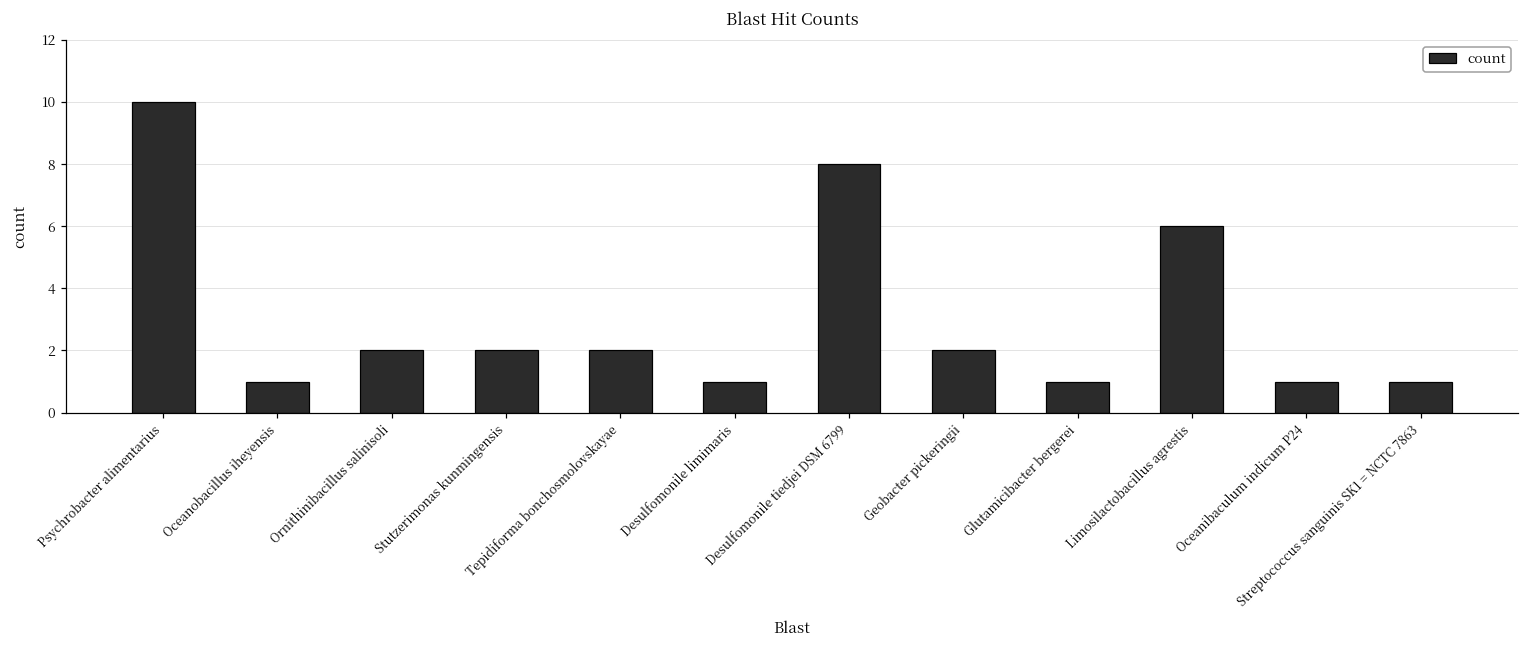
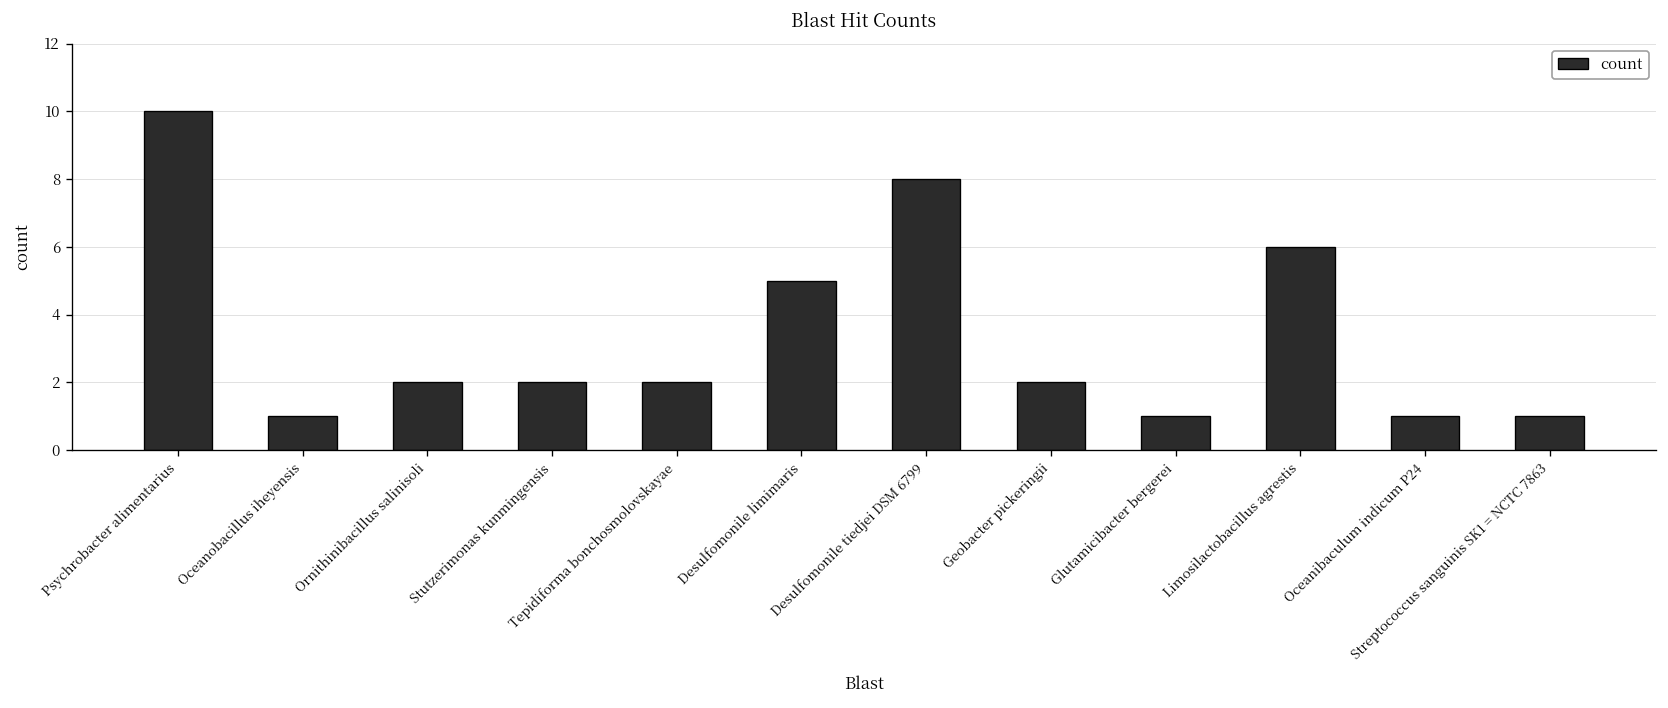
Desulfomonile limimaris: 1 -> 5
